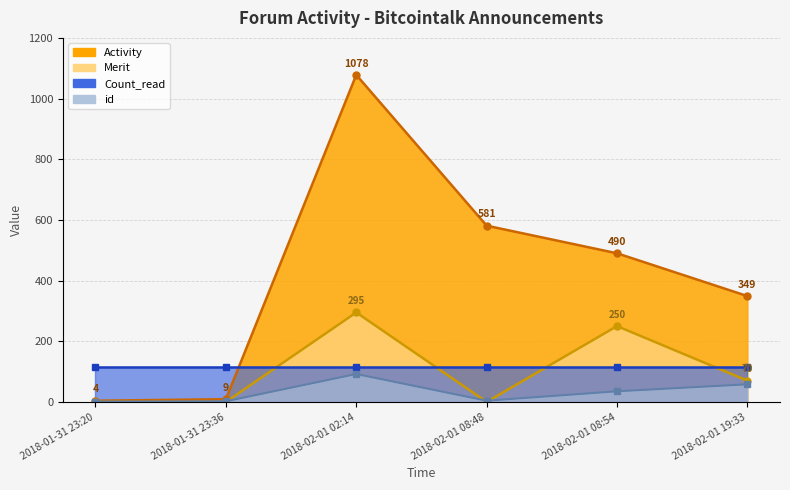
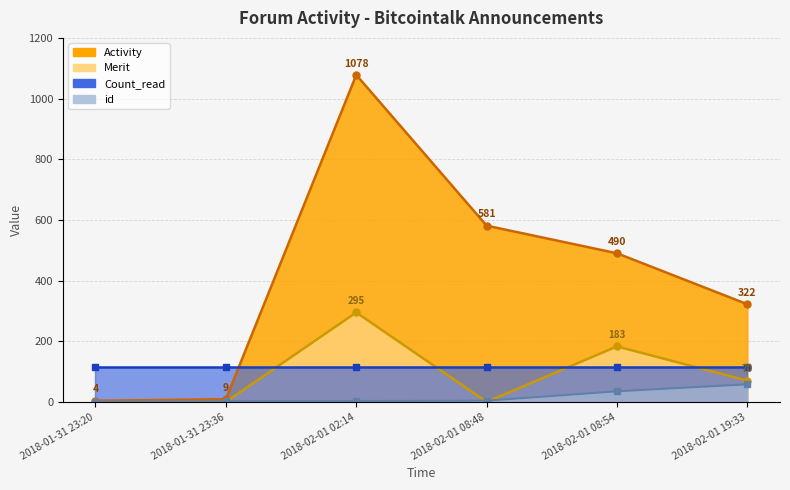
id, 2018-02-01 02:14: 90 -> 0
Merit, 2018-02-01 08:54: 250 -> 183
Activity, 2018-02-01 19:33: 349 -> 322
